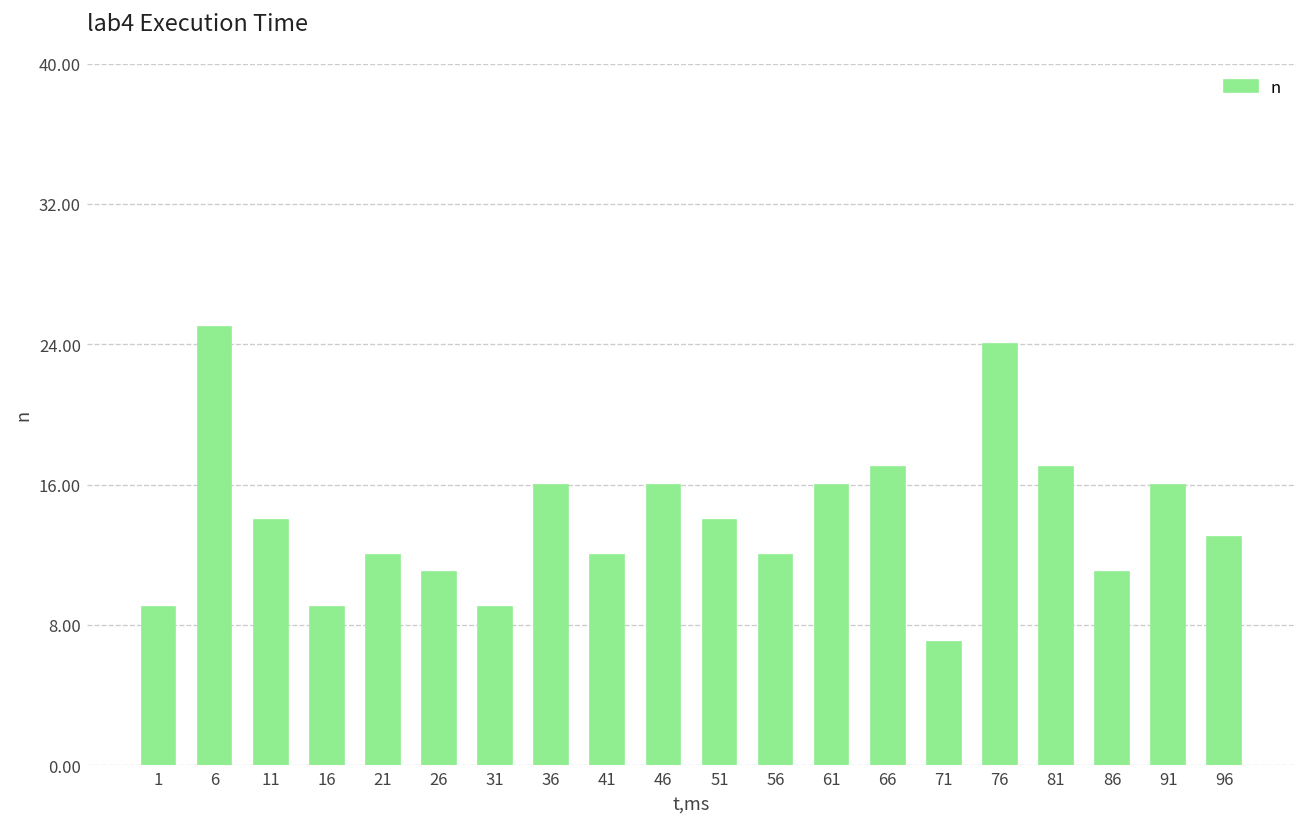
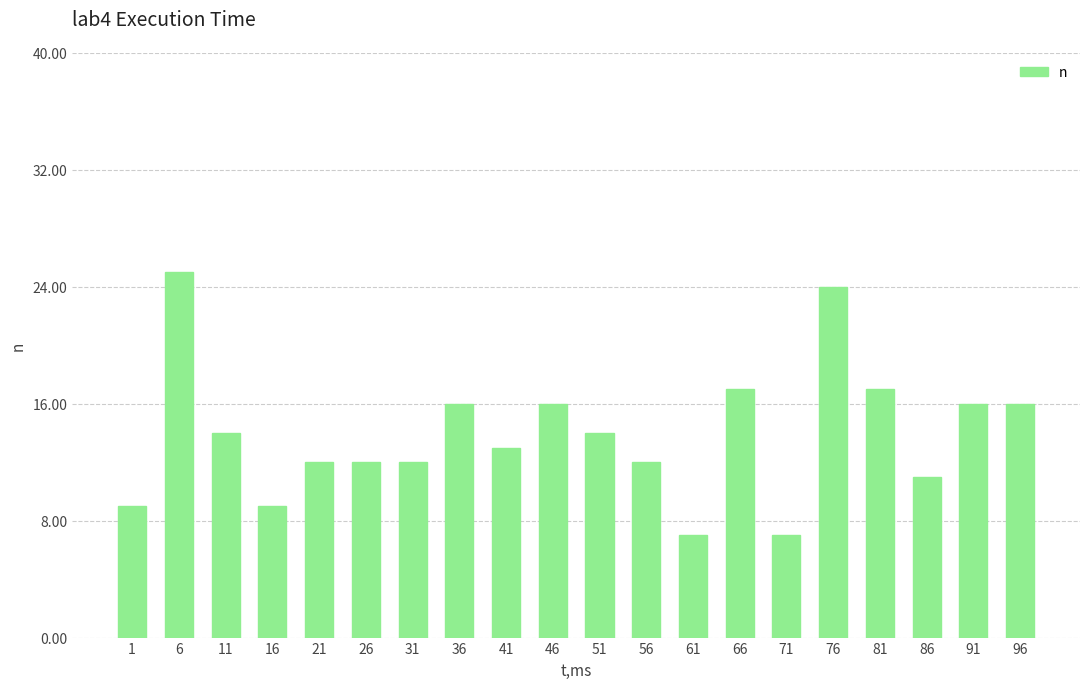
26: 11 -> 12
31: 9 -> 12
41: 12 -> 13
61: 16 -> 7
96: 13 -> 16
